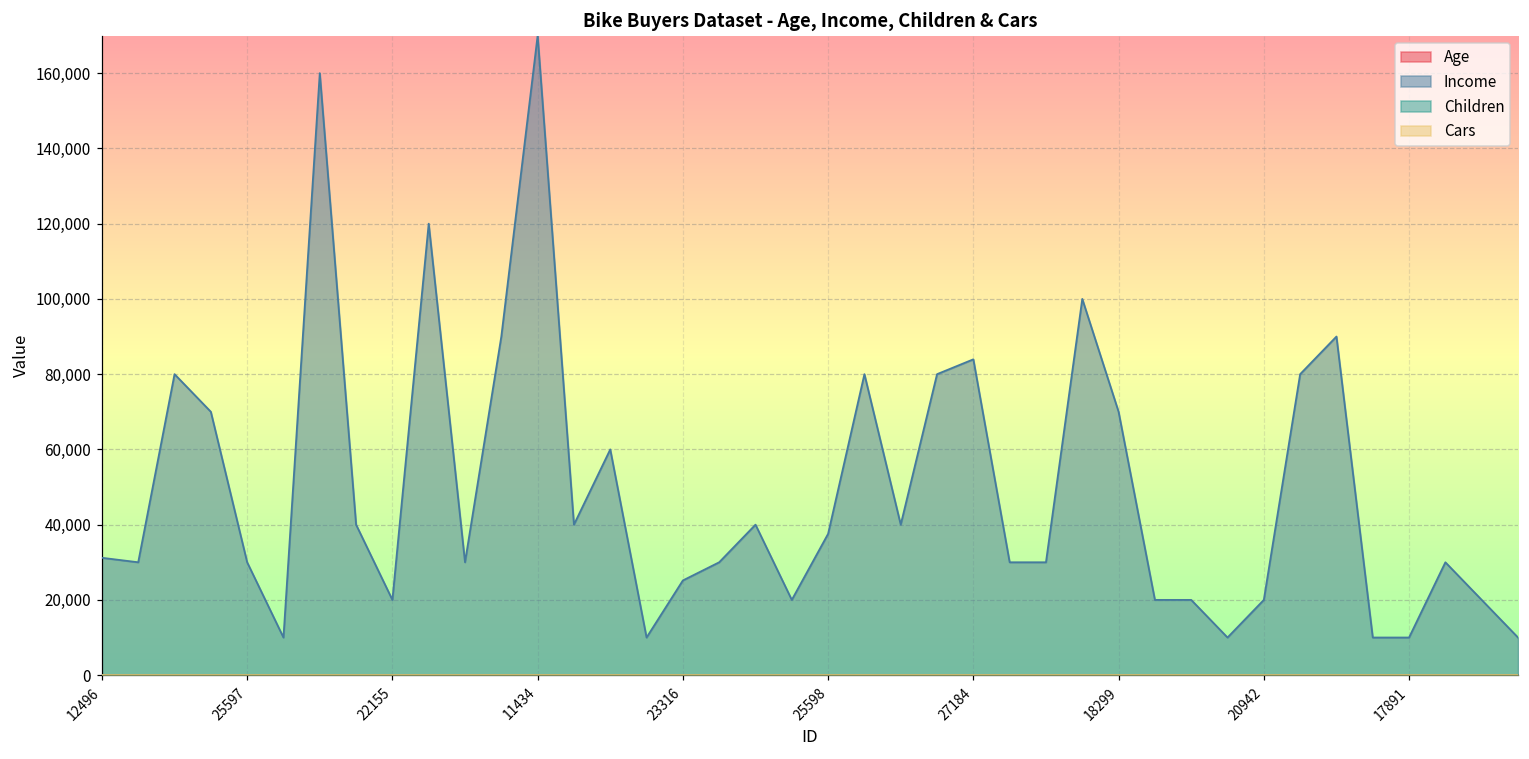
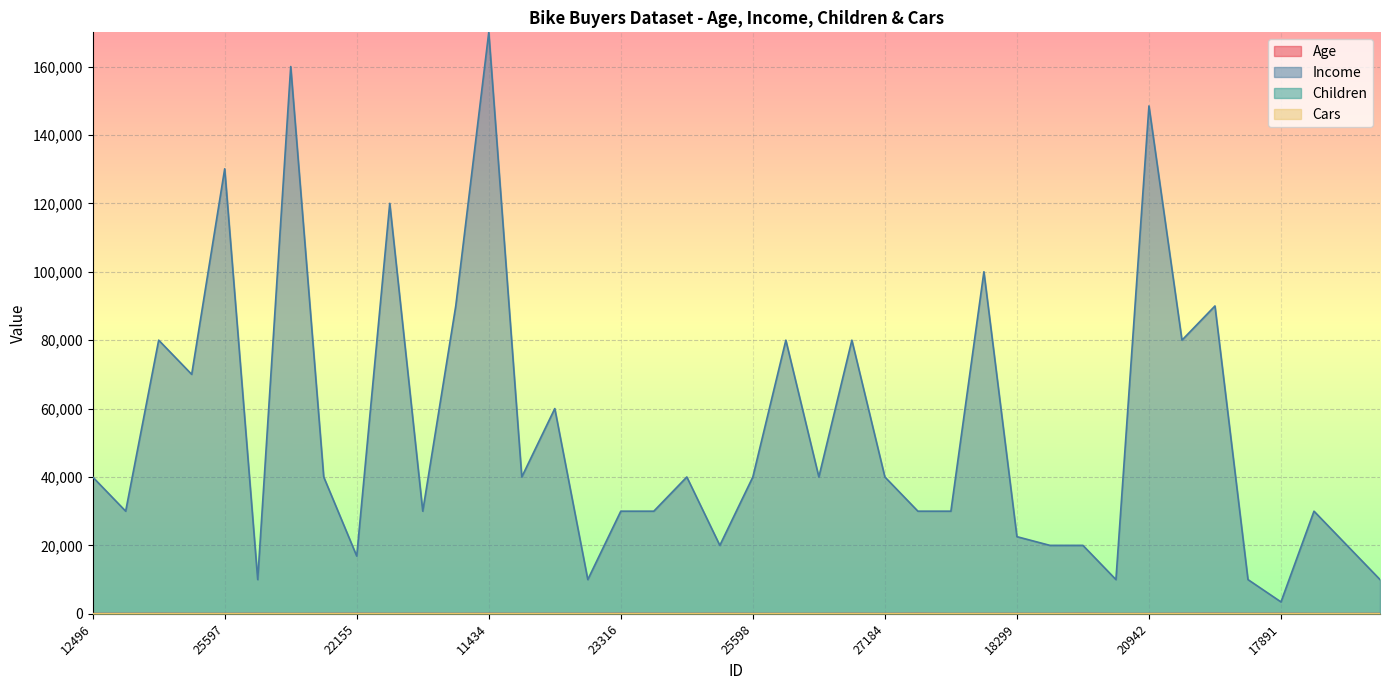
Income, 12496: 31,000 -> 40,000
Income, 25597: 30,000 -> 130,000
Income, 22155: 20,000 -> 17,000
Income, 23316: 25,000 -> 30,000
Income, 25598: 38,000 -> 40,000
Income, 27184: 84,000 -> 40,000
Income, 18299: 70,000 -> 23,000
Income, 20942: 20,000 -> 148,000
Income, 17891: 10,000 -> 3,000
